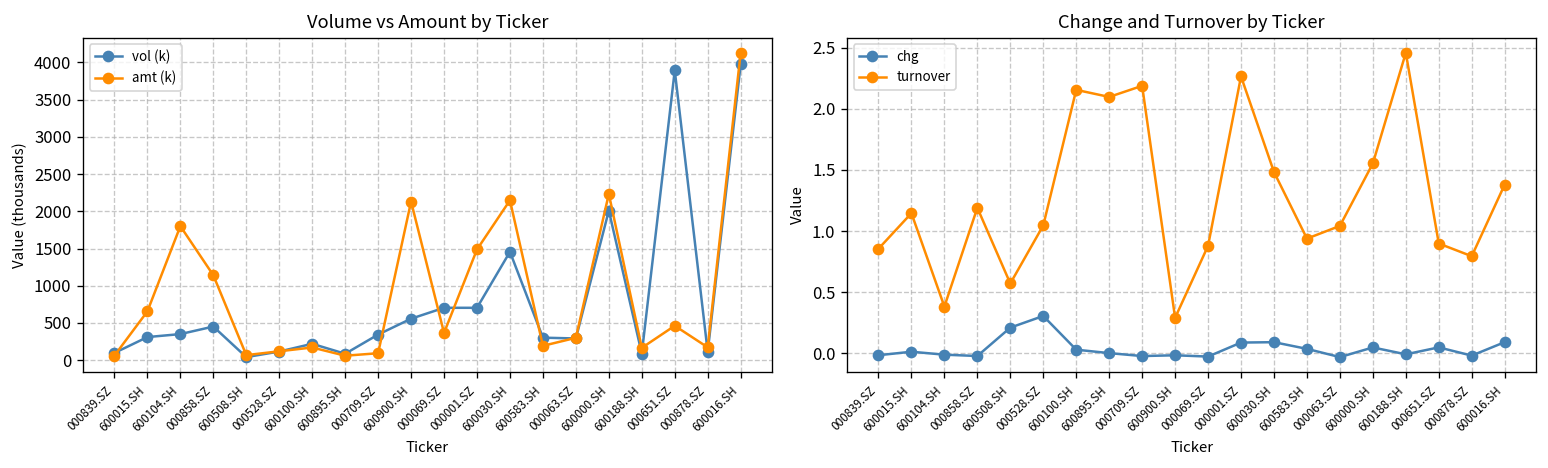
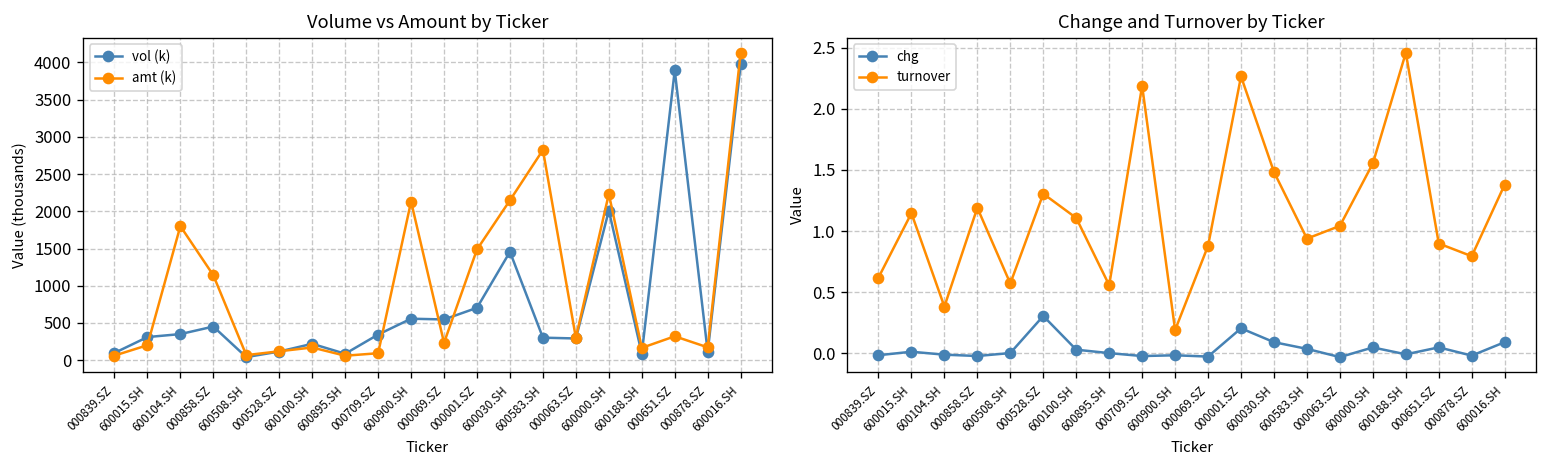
Volume vs Amount by Ticker, amt (k), 600015.SH: 700 -> 200
Volume vs Amount by Ticker, vol (k), 000069.SZ: 700 -> 500
Volume vs Amount by Ticker, amt (k), 000069.SZ: 400 -> 200
Volume vs Amount by Ticker, amt (k), 600583.SH: 200 -> 2800
Volume vs Amount by Ticker, amt (k), 000651.SZ: 500 -> 300
Change and Turnover by Ticker, turnover, 000839.SZ: 0.86 -> 0.62
Change and Turnover by Ticker, chg, 600508.SH: 0.21 -> 0.00
Change and Turnover by Ticker, turnover, 000528.SZ: 1.05 -> 1.31
Change and Turnover by Ticker, turnover, 600100.SH: 2.16 -> 1.11
Change and Turnover by Ticker, turnover, 600895.SH: 2.10 -> 0.56
Change and Turnover by Ticker, turnover, 600900.SH: 0.29 -> 0.19
Change and Turnover by Ticker, chg, 000001.SZ: 0.09 -> 0.20
